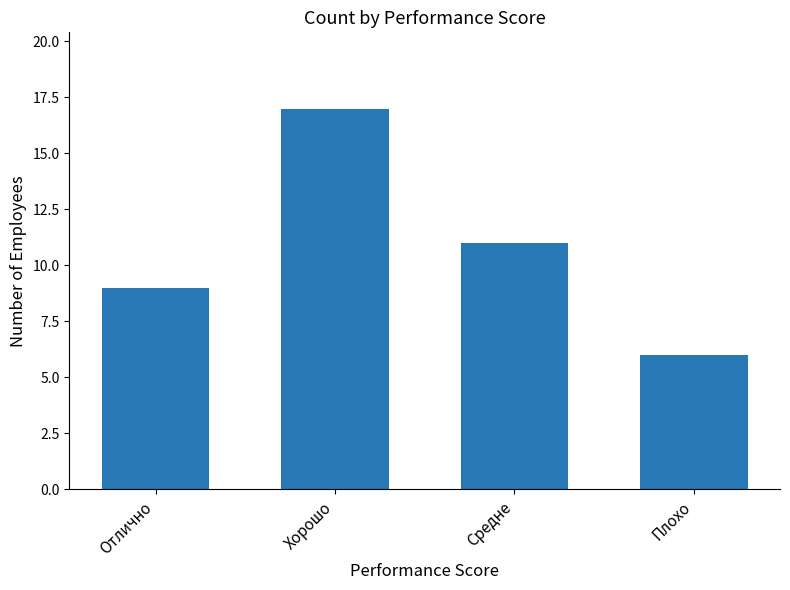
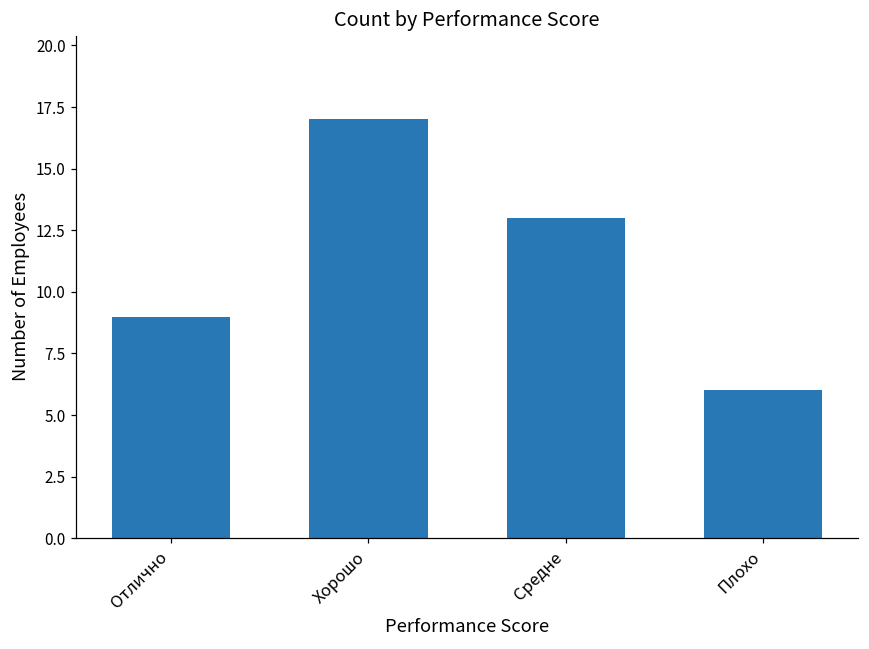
Средне: 11 -> 13
